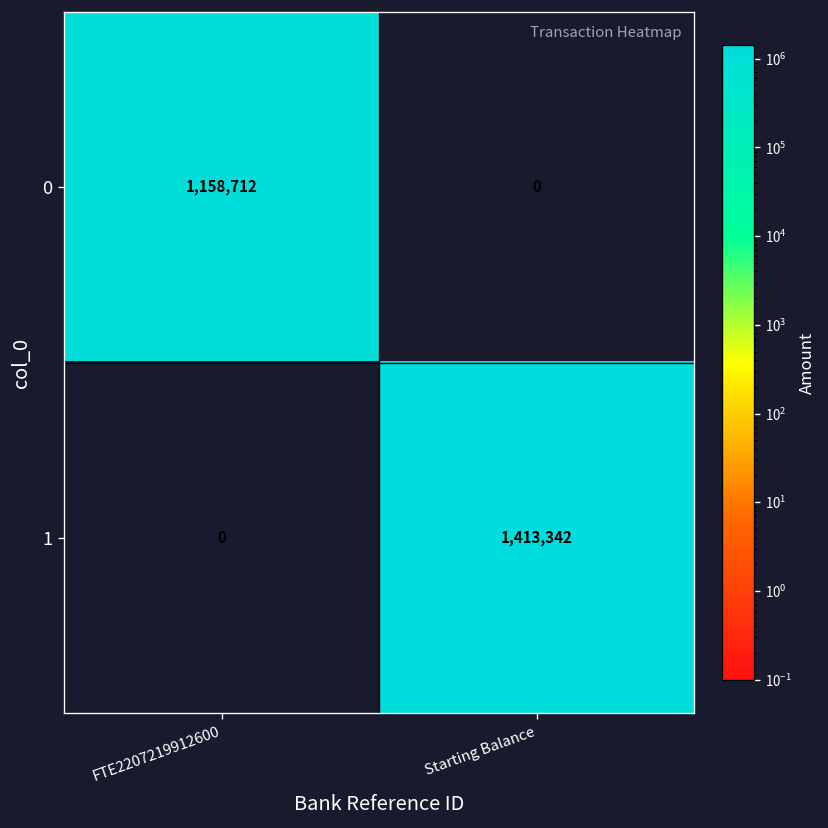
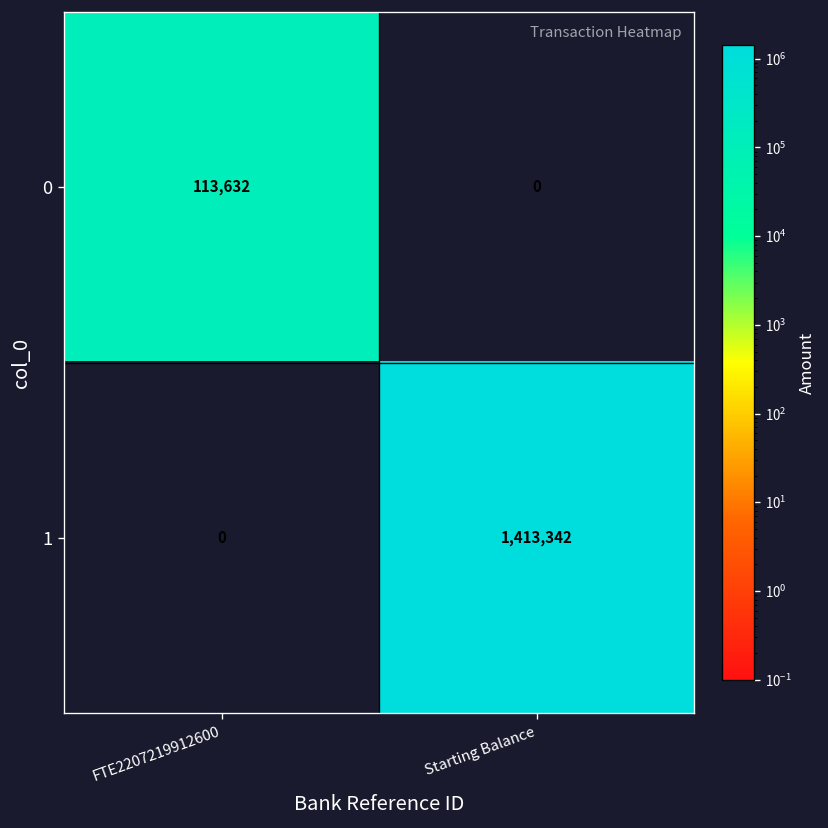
0, FTE2207219912600: 1,158,712 -> 113,632
